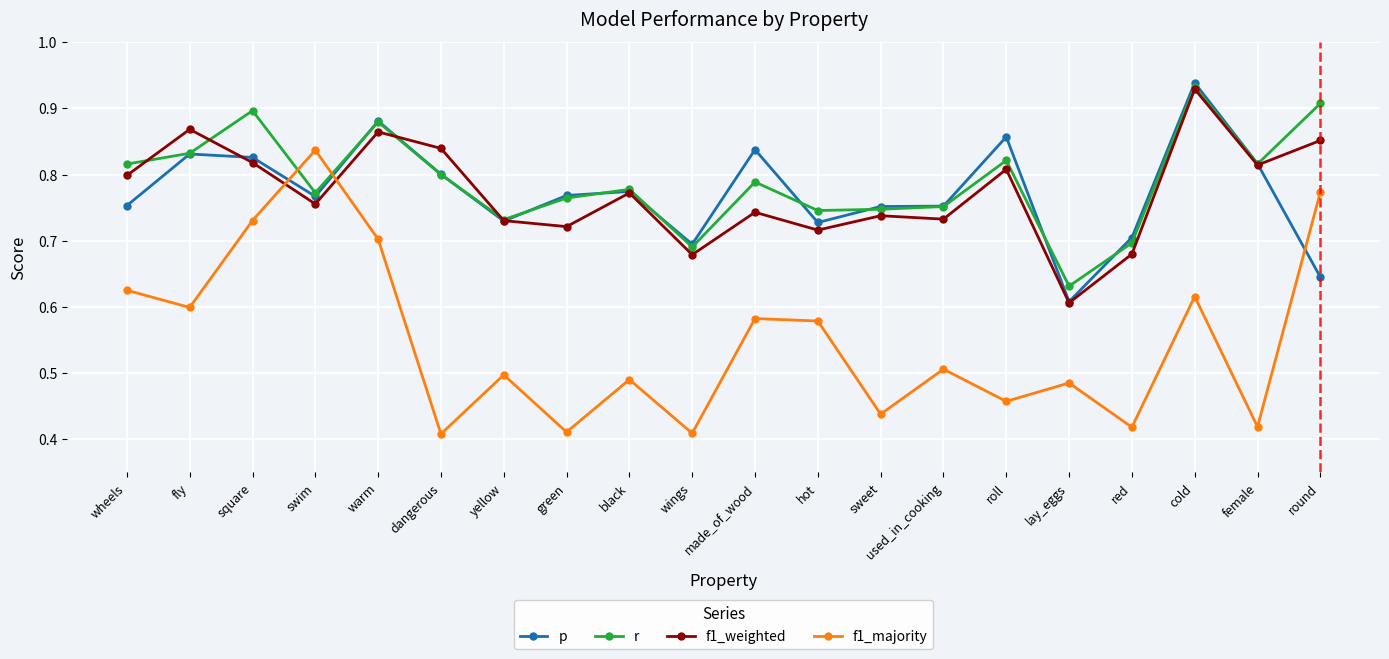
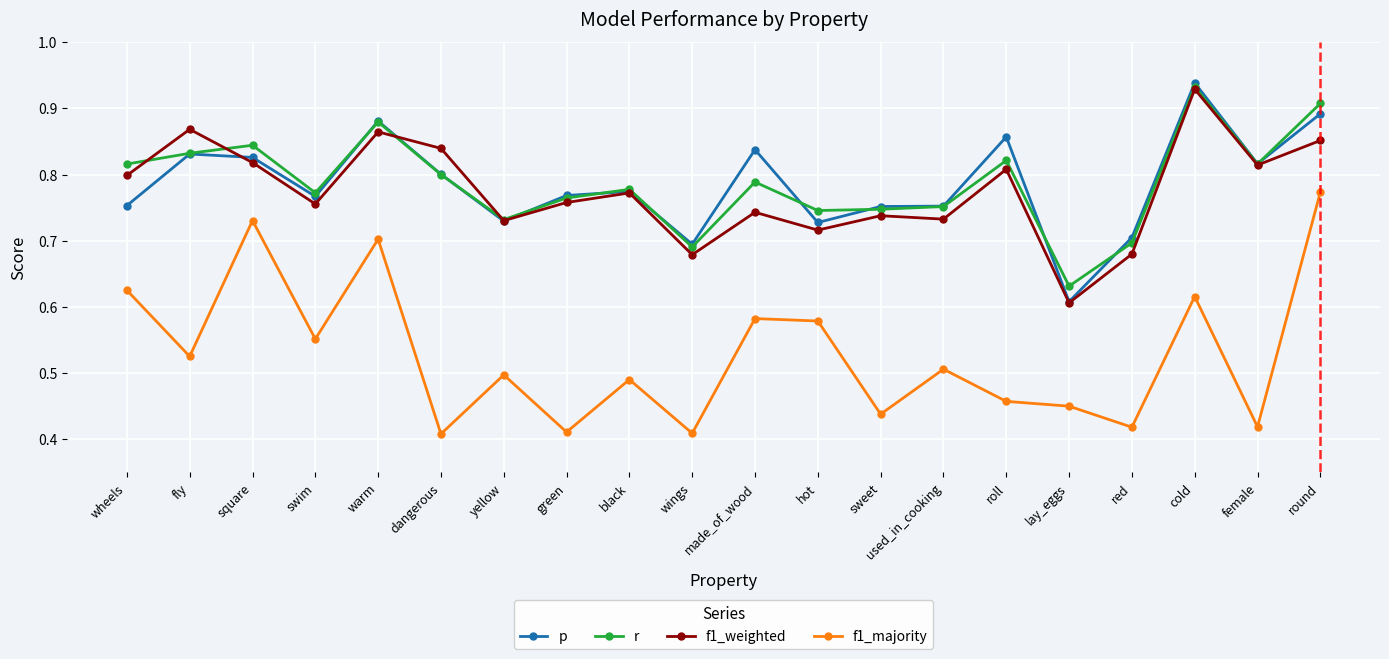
f1_majority, fly: 0.60 -> 0.53
r, square: 0.90 -> 0.84
f1_majority, swim: 0.84 -> 0.55
f1_weighted, green: 0.72 -> 0.76
f1_majority, lay_eggs: 0.49 -> 0.45
p, round: 0.65 -> 0.89
